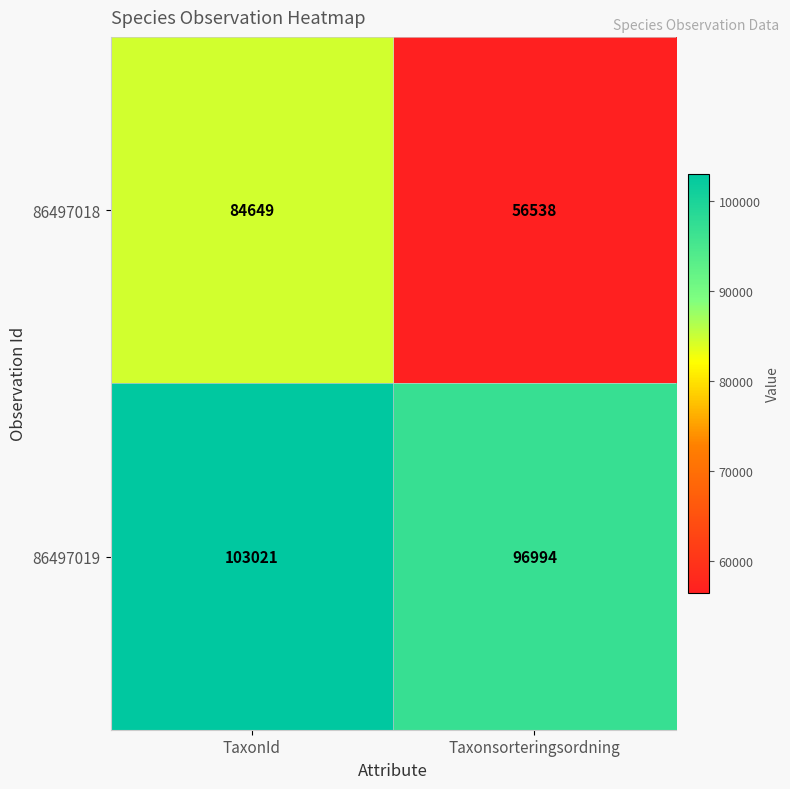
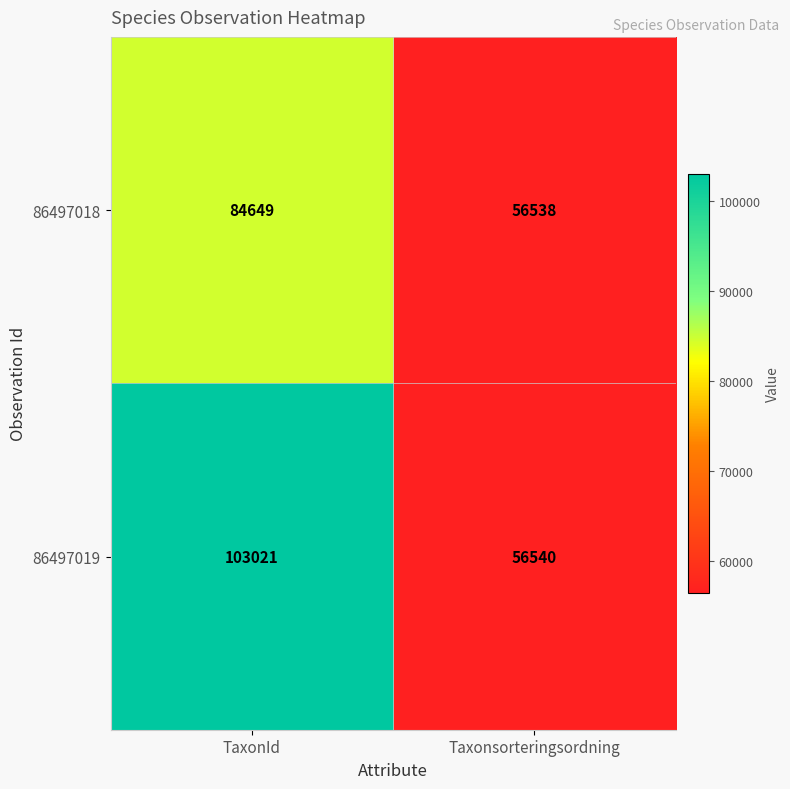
86497019, Taxonsorteringsordning: 96994 -> 56540
